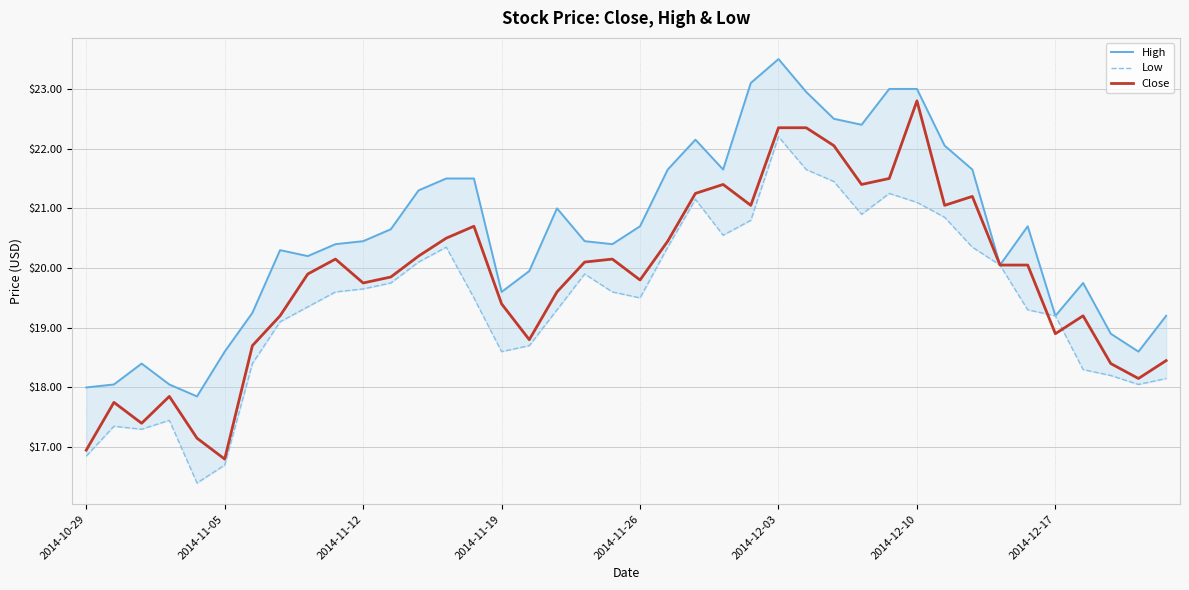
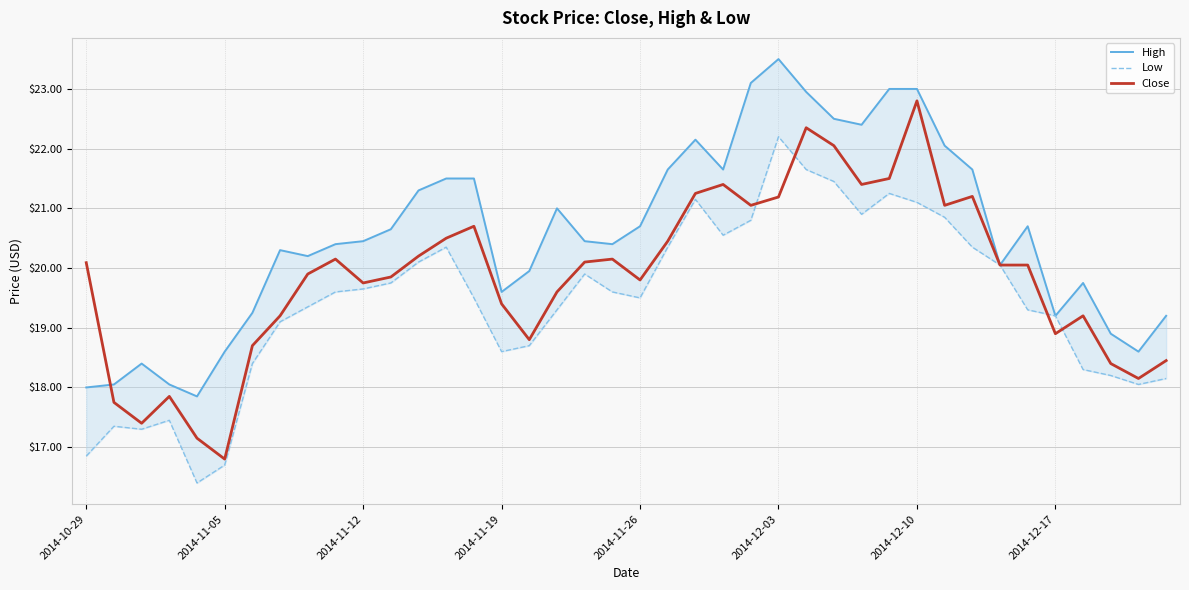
Close, 2014-10-29: $17.0 -> $20.1
Close, 2014-12-03: $22.4 -> $21.2
